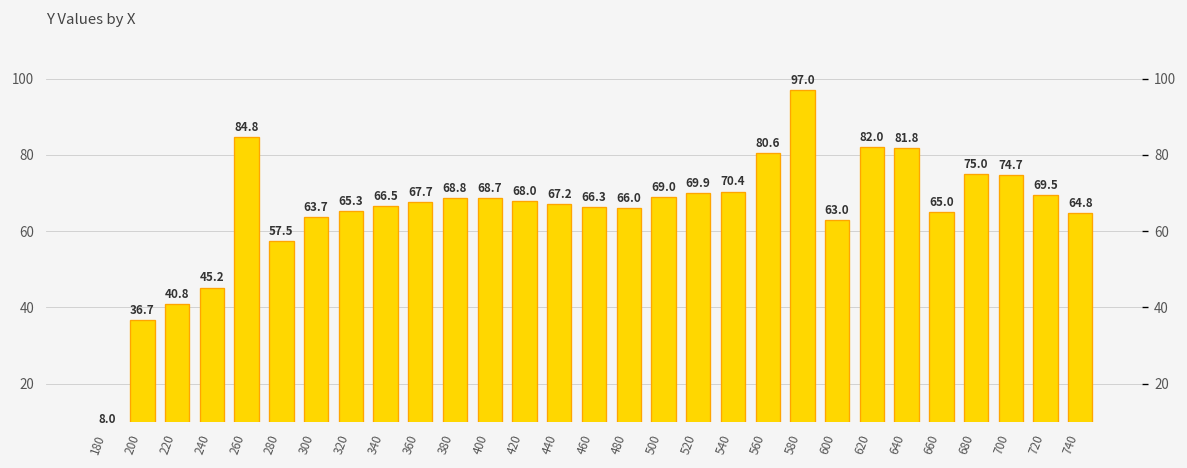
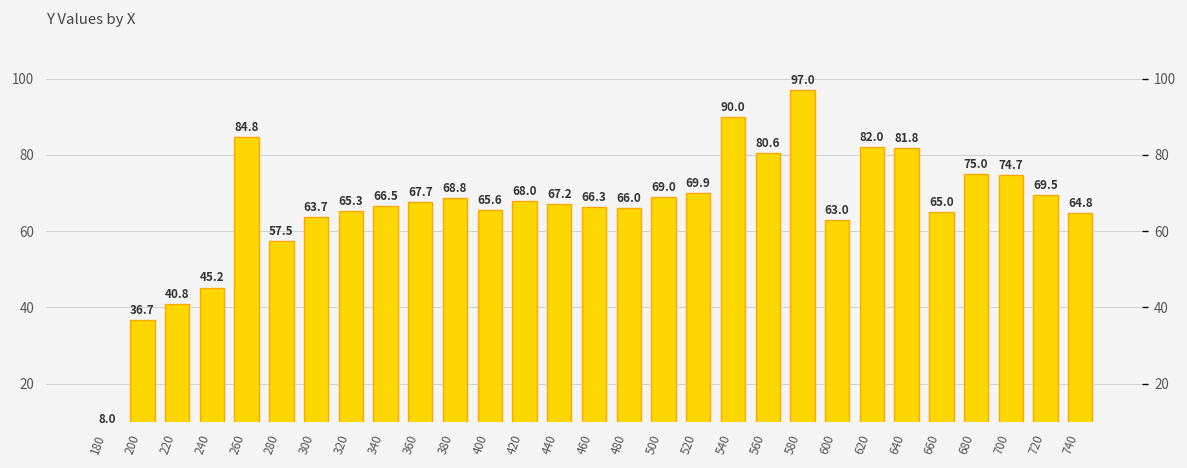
400: 68.7 -> 65.6
540: 70.4 -> 90.0
